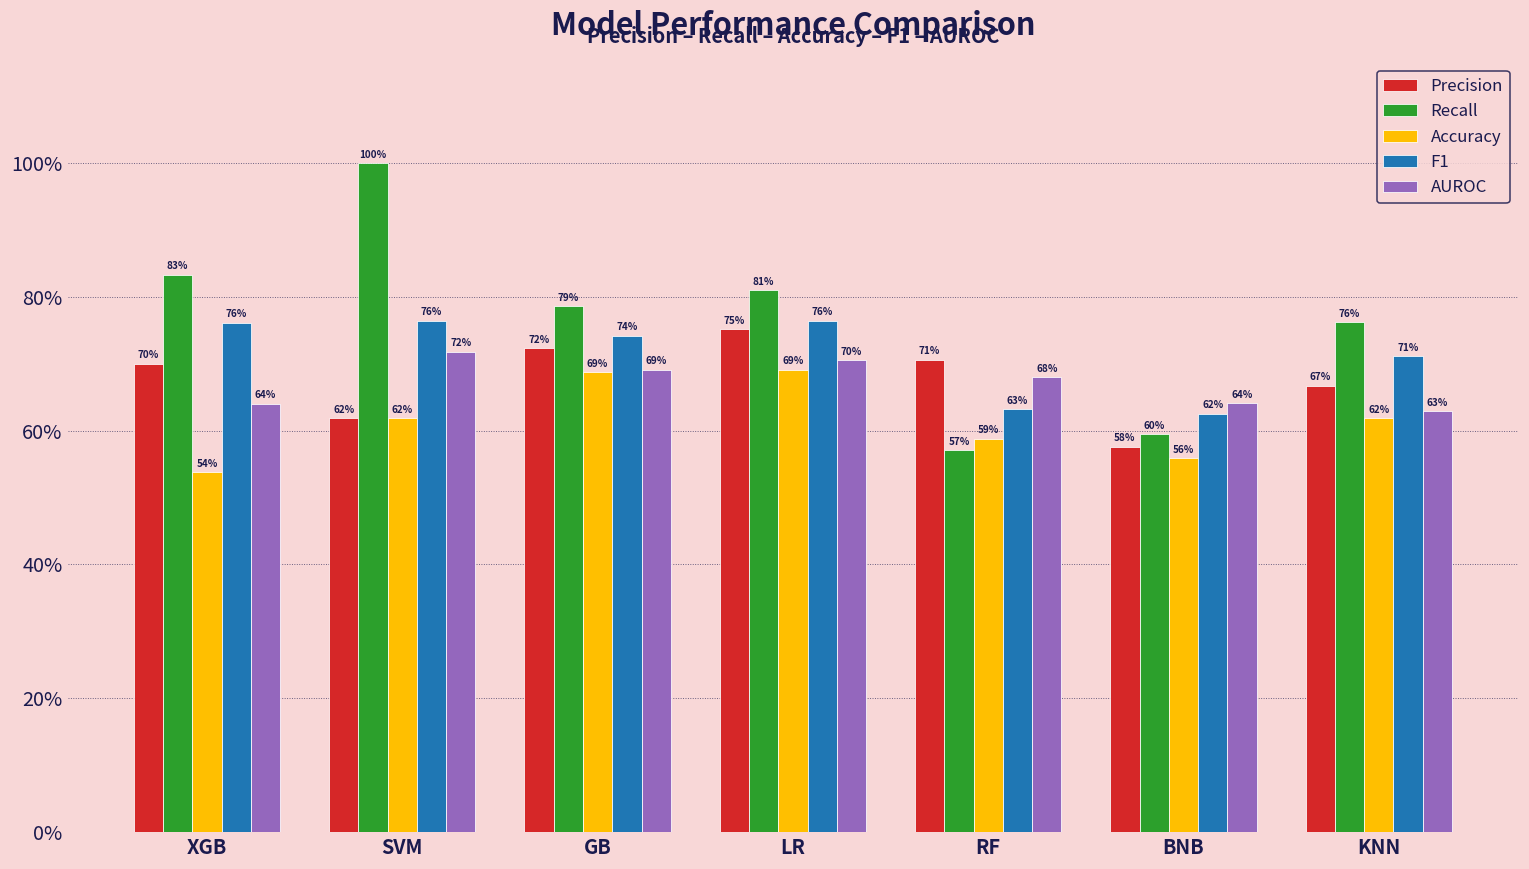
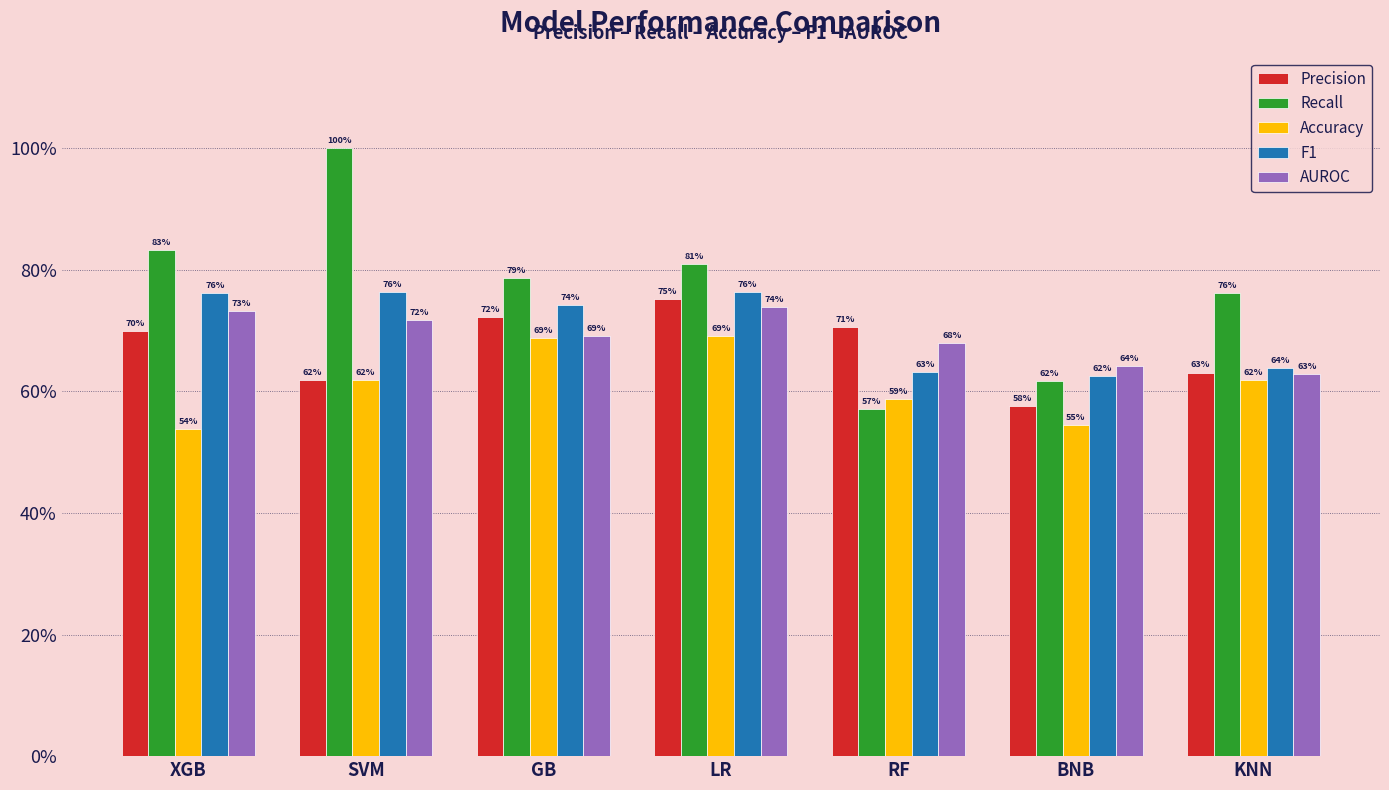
AUROC, XGB: 64% -> 73%
AUROC, LR: 70% -> 74%
Recall, BNB: 60% -> 62%
Accuracy, BNB: 56% -> 55%
Precision, KNN: 67% -> 63%
F1, KNN: 71% -> 64%
